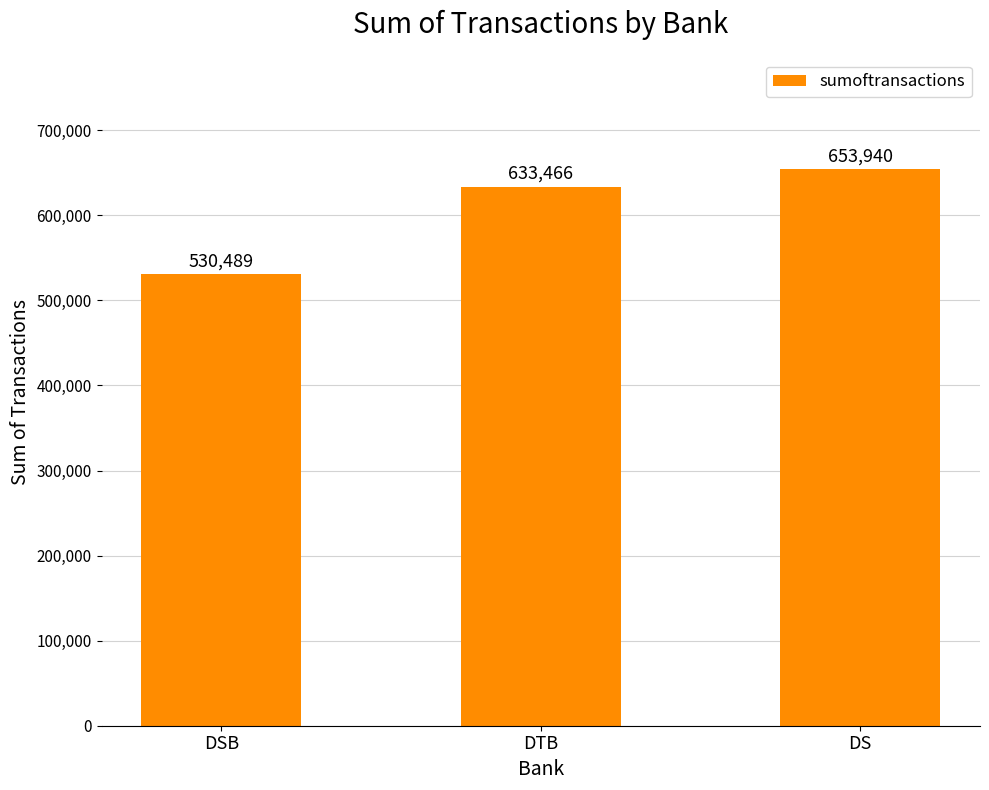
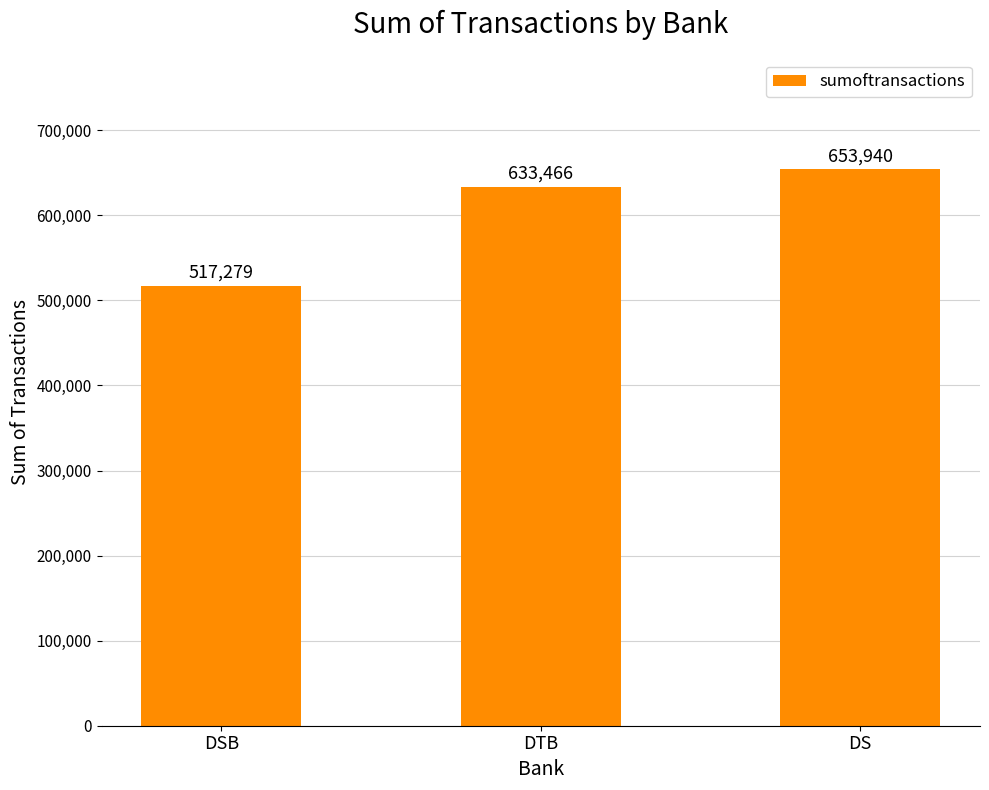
DSB: 530,489 -> 517,279
